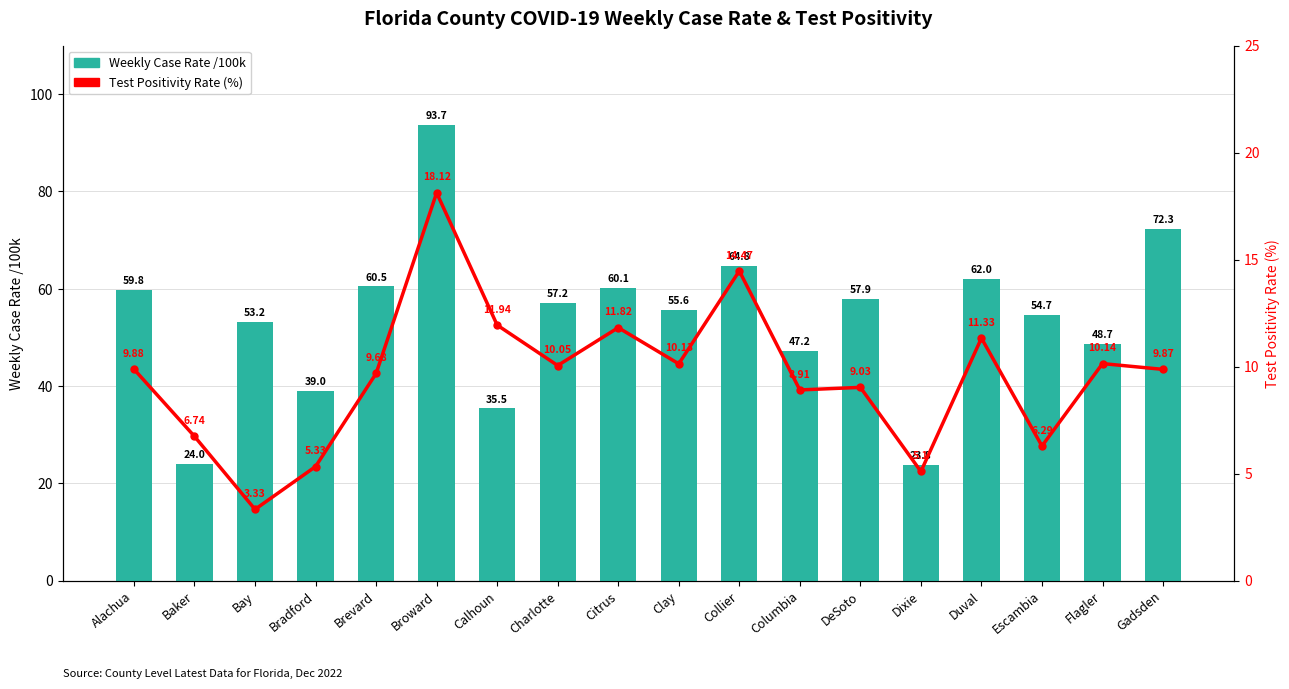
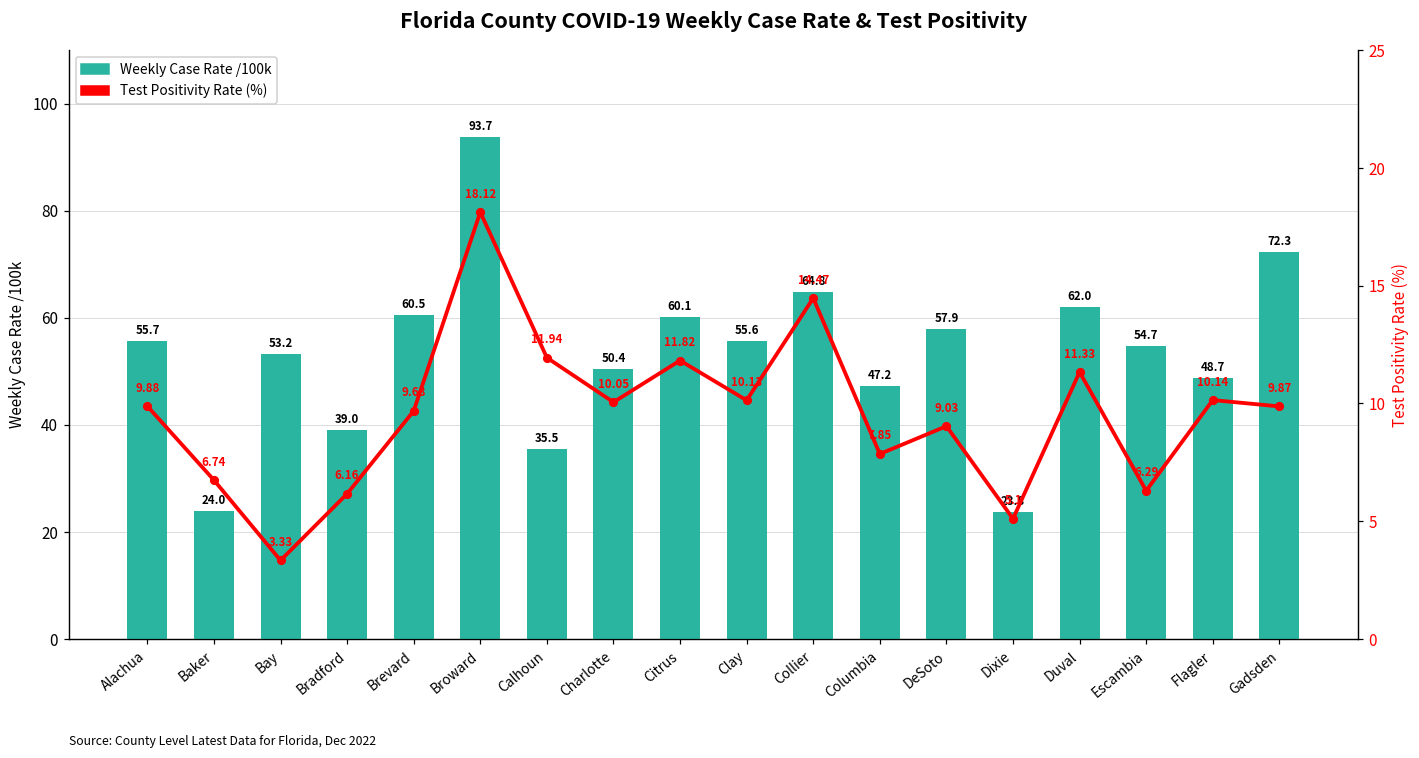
Weekly Case Rate /100k, Alachua: 59.8 -> 55.7
Weekly Case Rate /100k, Charlotte: 57.2 -> 50.4
Test Positivity Rate (%), Bradford: 5.33 -> 6.16
Test Positivity Rate (%), Columbia: 8.91 -> 7.85
